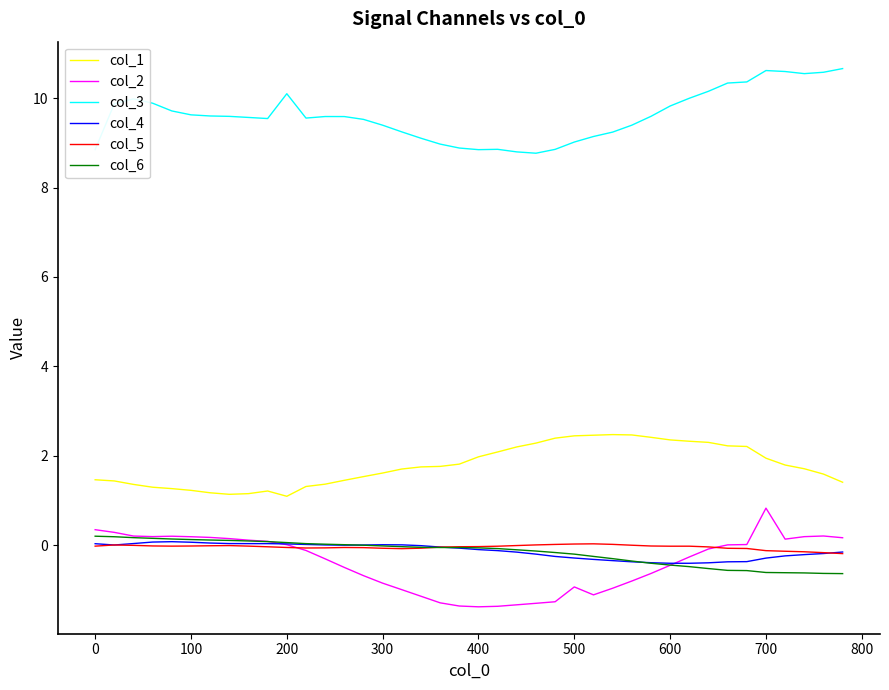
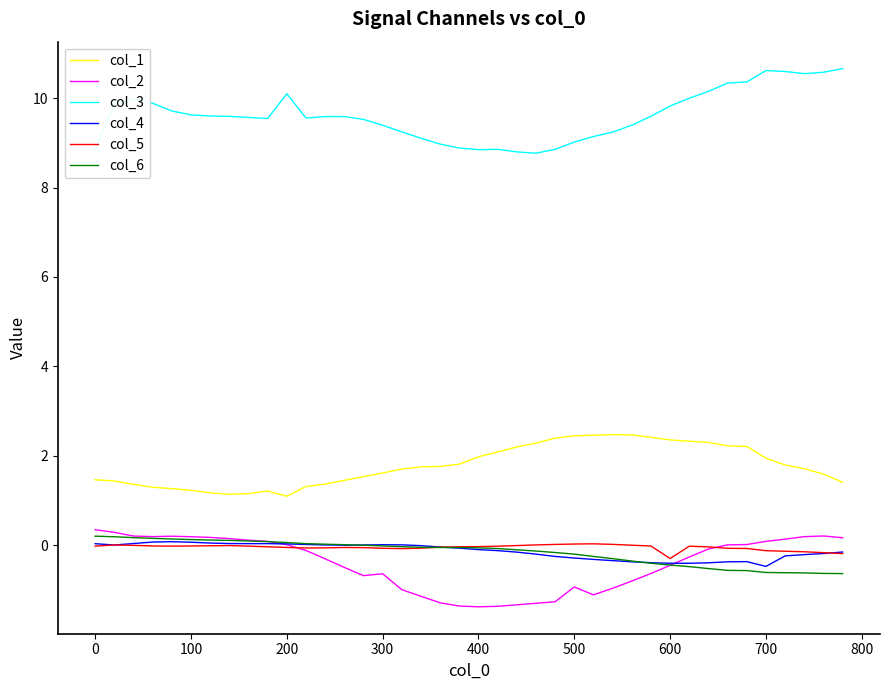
col_2, 300: -0.8 -> -0.6
col_5, 600: 0.0 -> -0.3
col_2, 700: 0.8 -> 0.1
col_4, 700: -0.3 -> -0.5
